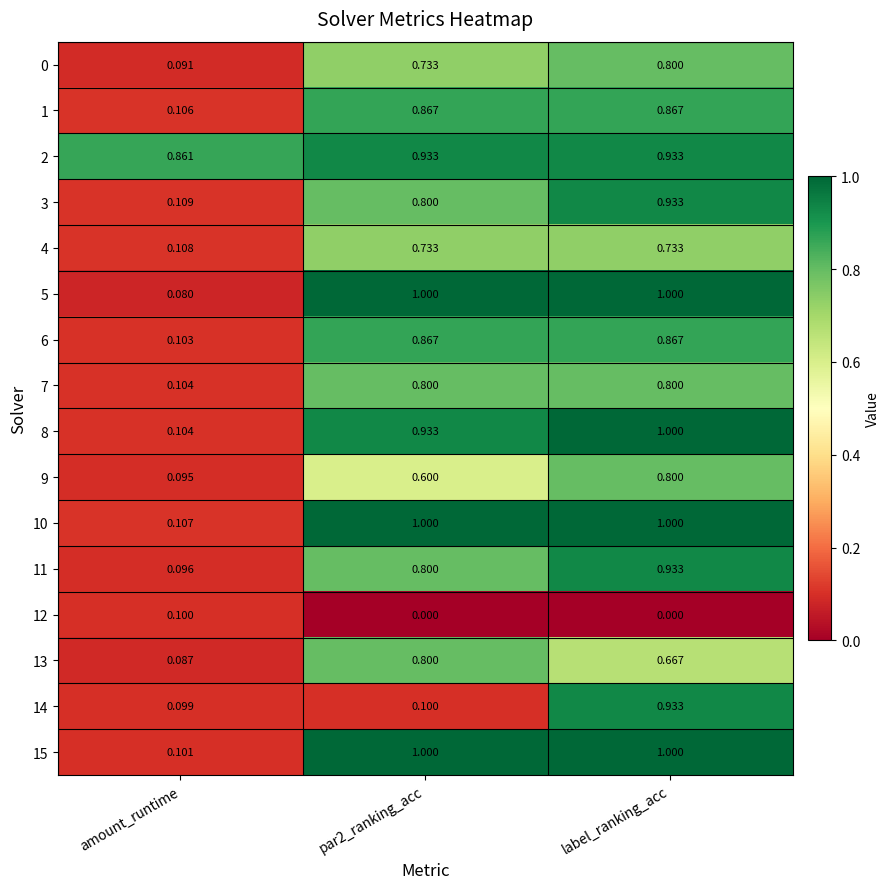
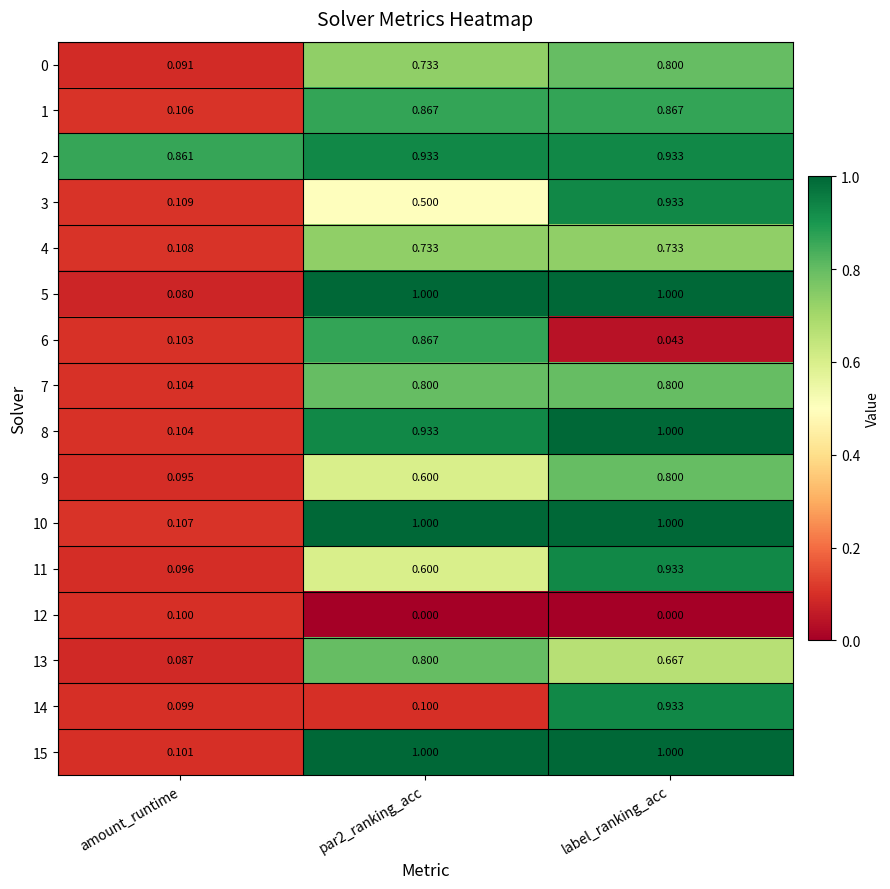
3, par2_ranking_acc: 0.800 -> 0.500
6, label_ranking_acc: 0.867 -> 0.043
11, par2_ranking_acc: 0.800 -> 0.600
